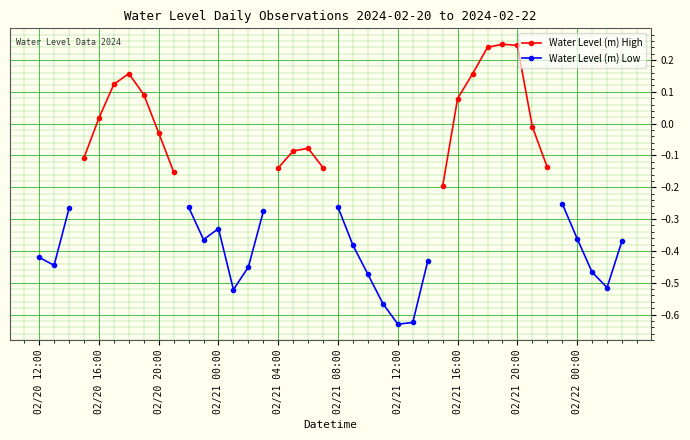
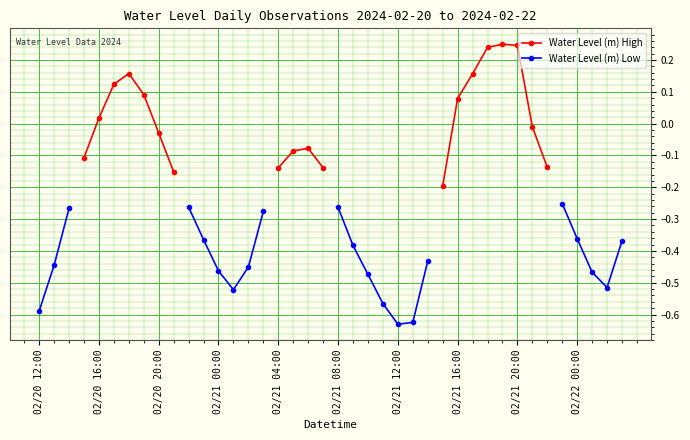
Water Level (m) Low, 02/20 12:00: -0.42 -> -0.59
Water Level (m) Low, 02/21 00:00: -0.33 -> -0.46
